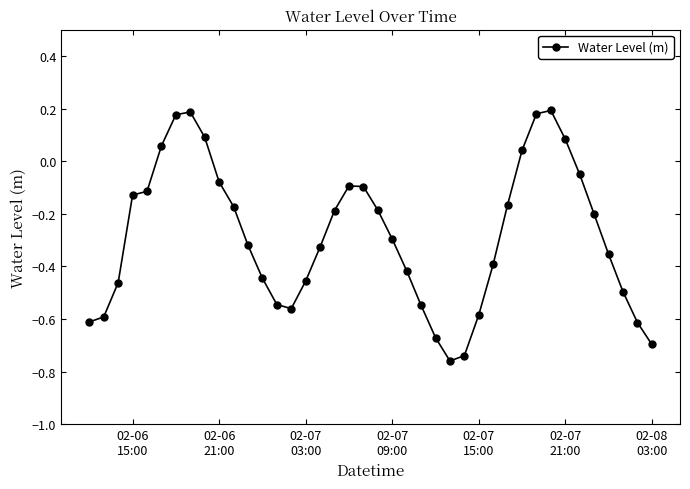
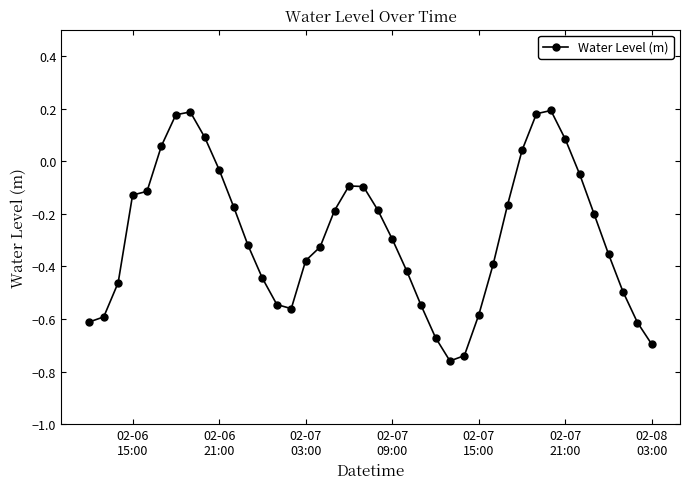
02-06 21:00: -0.08 -> -0.03
02-07 03:00: -0.46 -> -0.38
